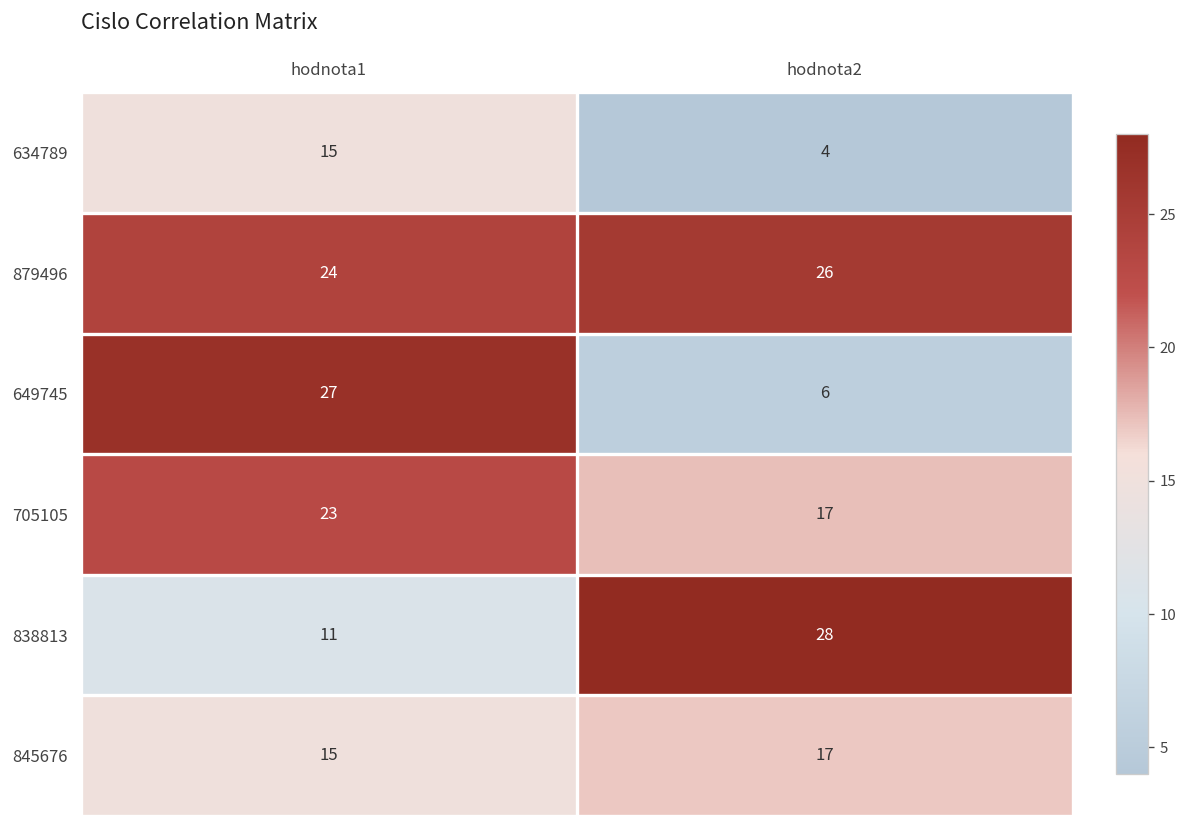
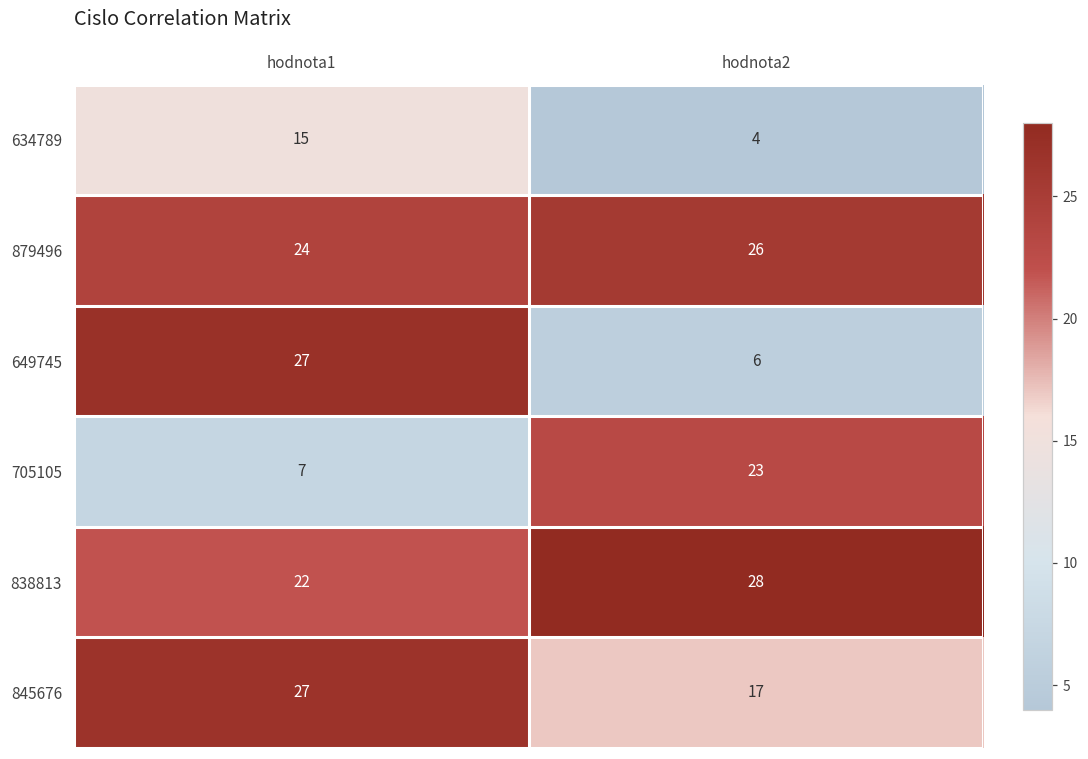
705105, hodnota1: 23 -> 7
705105, hodnota2: 17 -> 23
838813, hodnota1: 11 -> 22
845676, hodnota1: 15 -> 27
